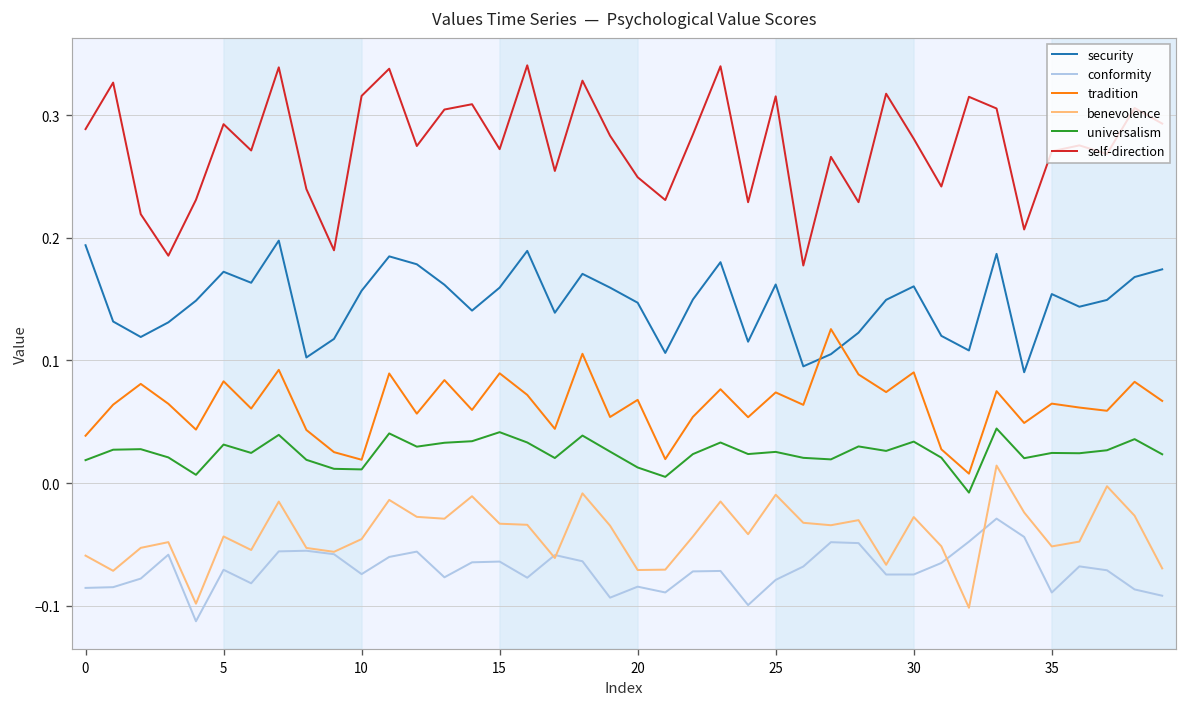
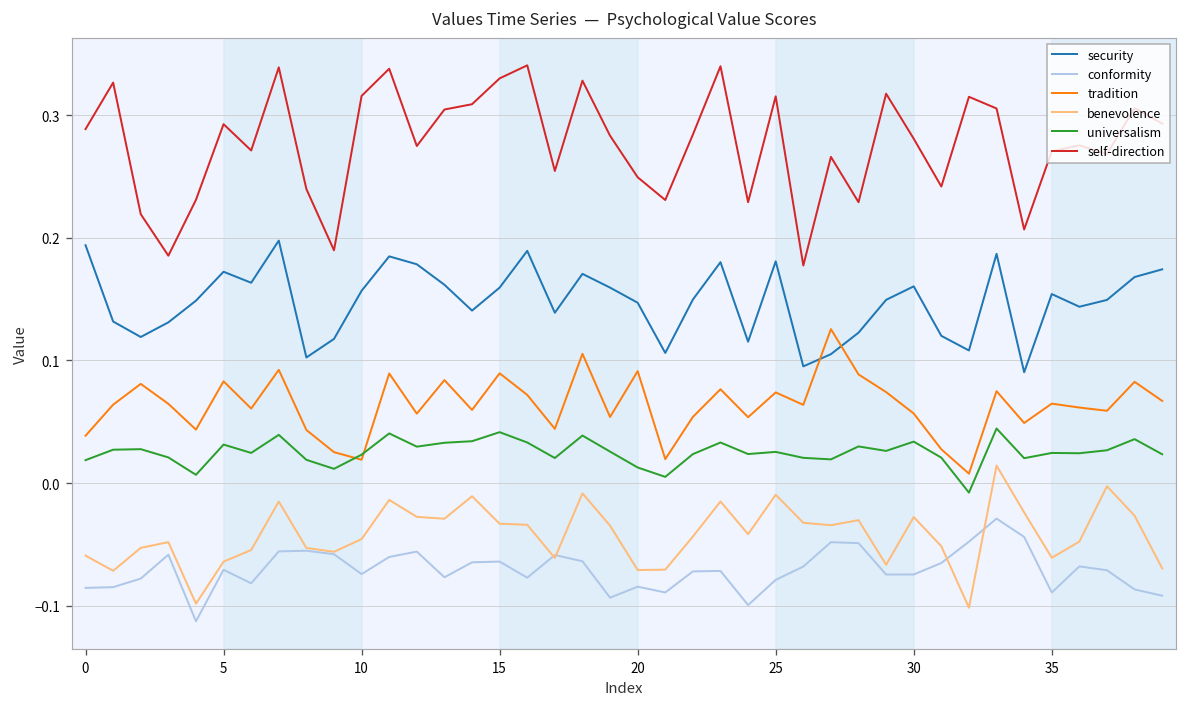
benevolence, 5: -0.043 -> -0.064
universalism, 10: 0.011 -> 0.023
self-direction, 15: 0.272 -> 0.330
tradition, 20: 0.068 -> 0.091
security, 25: 0.162 -> 0.181
tradition, 30: 0.090 -> 0.057
benevolence, 35: -0.052 -> -0.061
